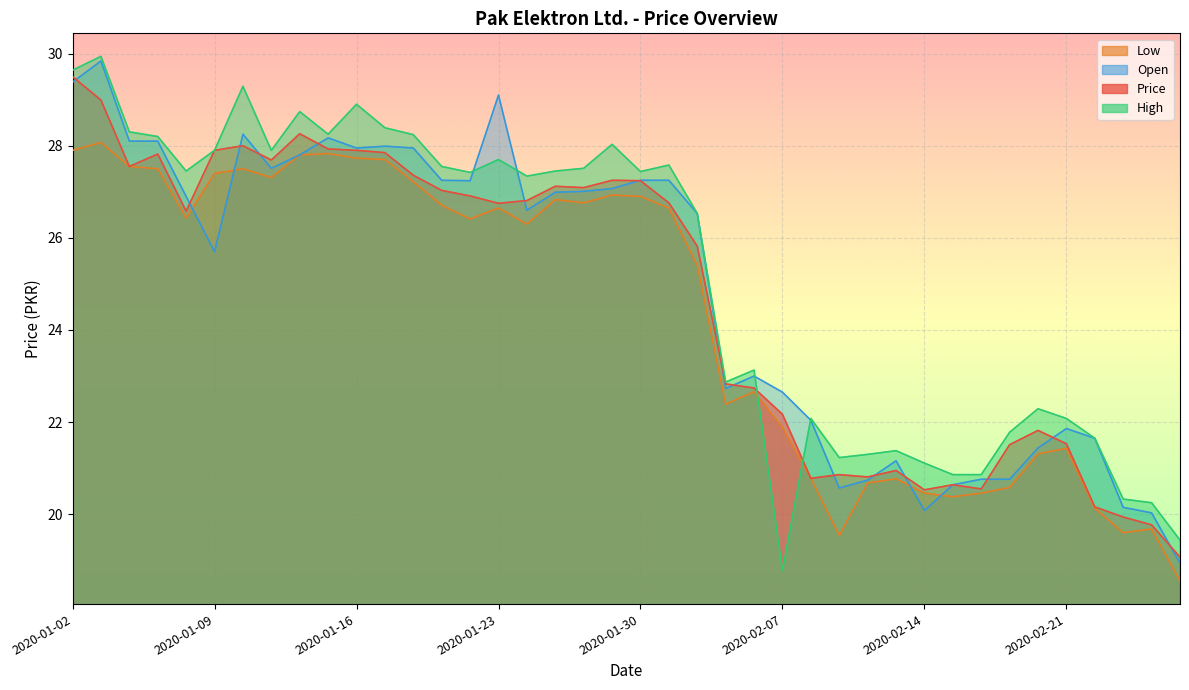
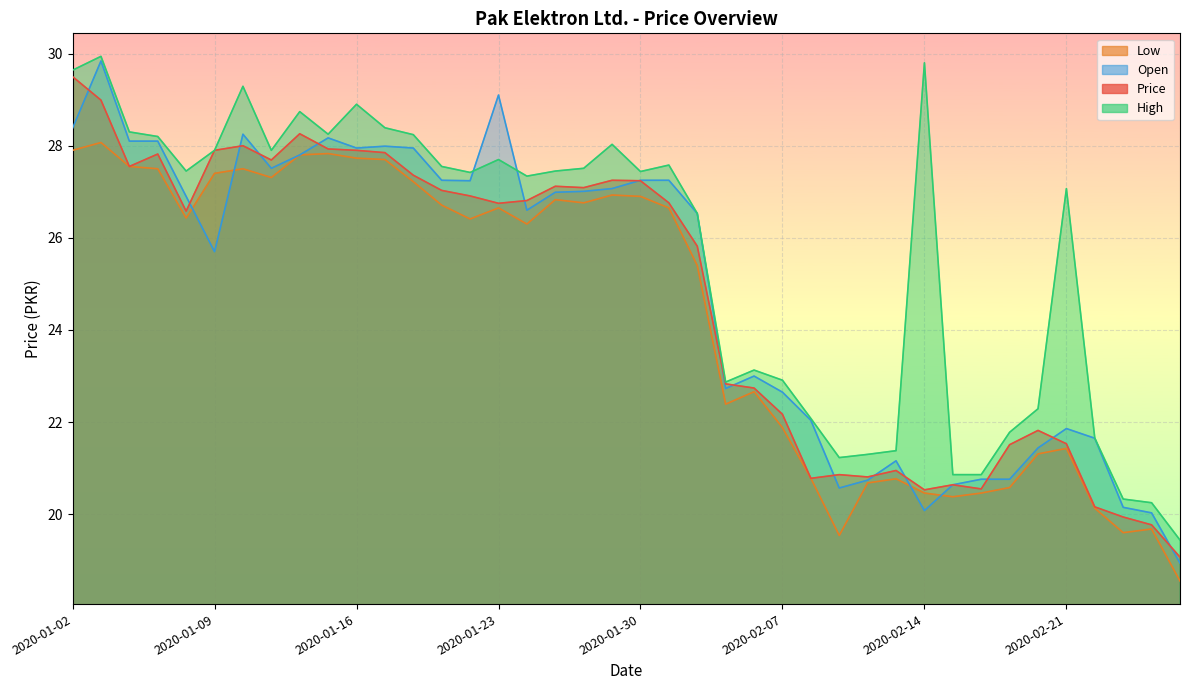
Open, 2020-01-02: 29.4 -> 28.4
High, 2020-02-07: 18.8 -> 22.9
High, 2020-02-14: 21.1 -> 29.8
High, 2020-02-21: 22.1 -> 27.1
